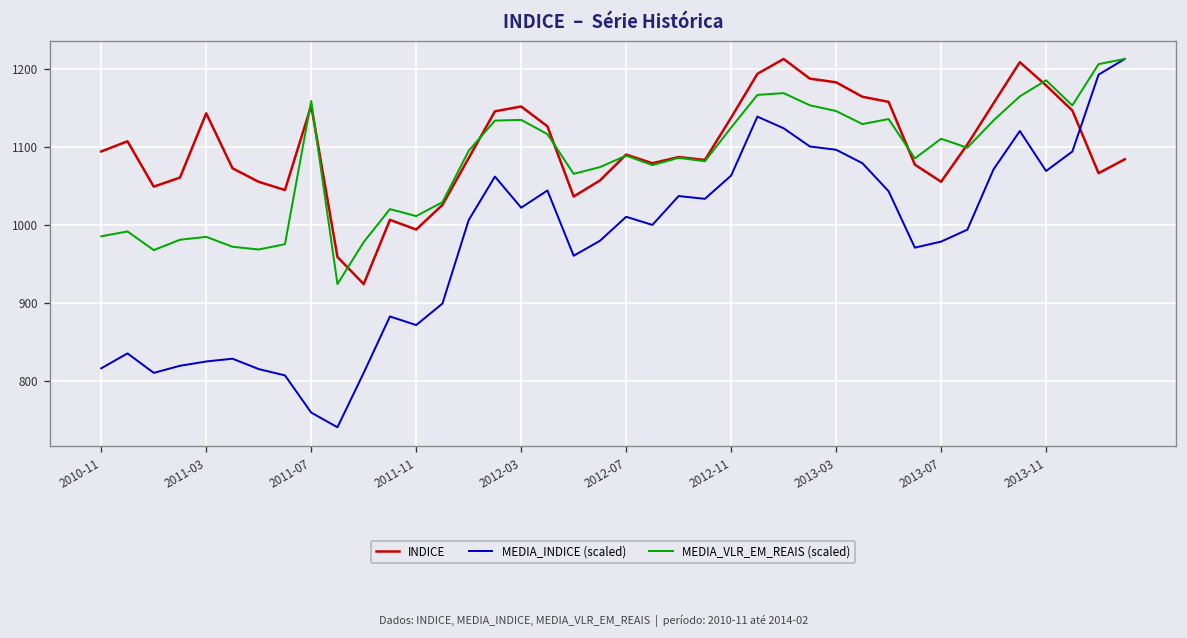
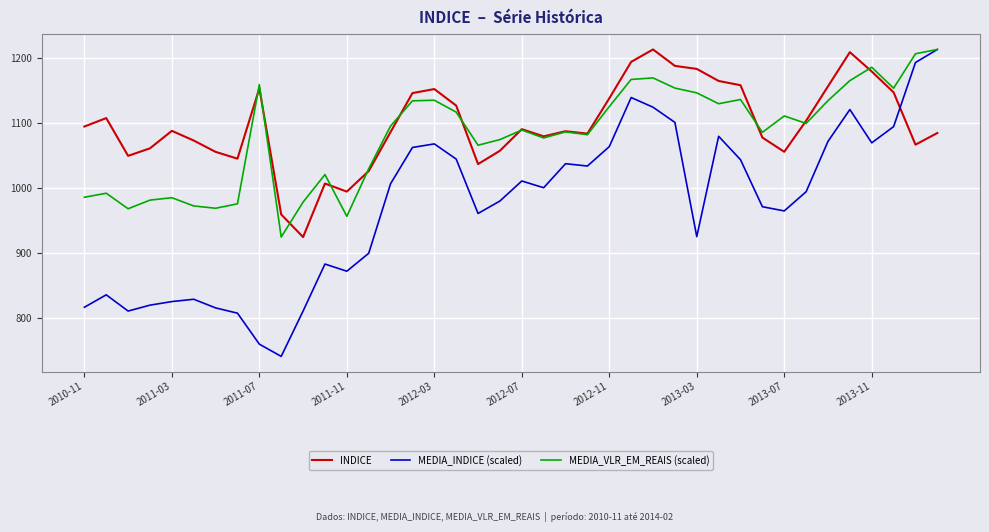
INDICE, 2011-03: 1140 -> 1090
MEDIA_VLR_EM_REAIS (scaled), 2011-11: 1010 -> 960
MEDIA_INDICE (scaled), 2012-03: 1020 -> 1070
MEDIA_INDICE (scaled), 2013-03: 1100 -> 920
MEDIA_INDICE (scaled), 2013-07: 980 -> 960
